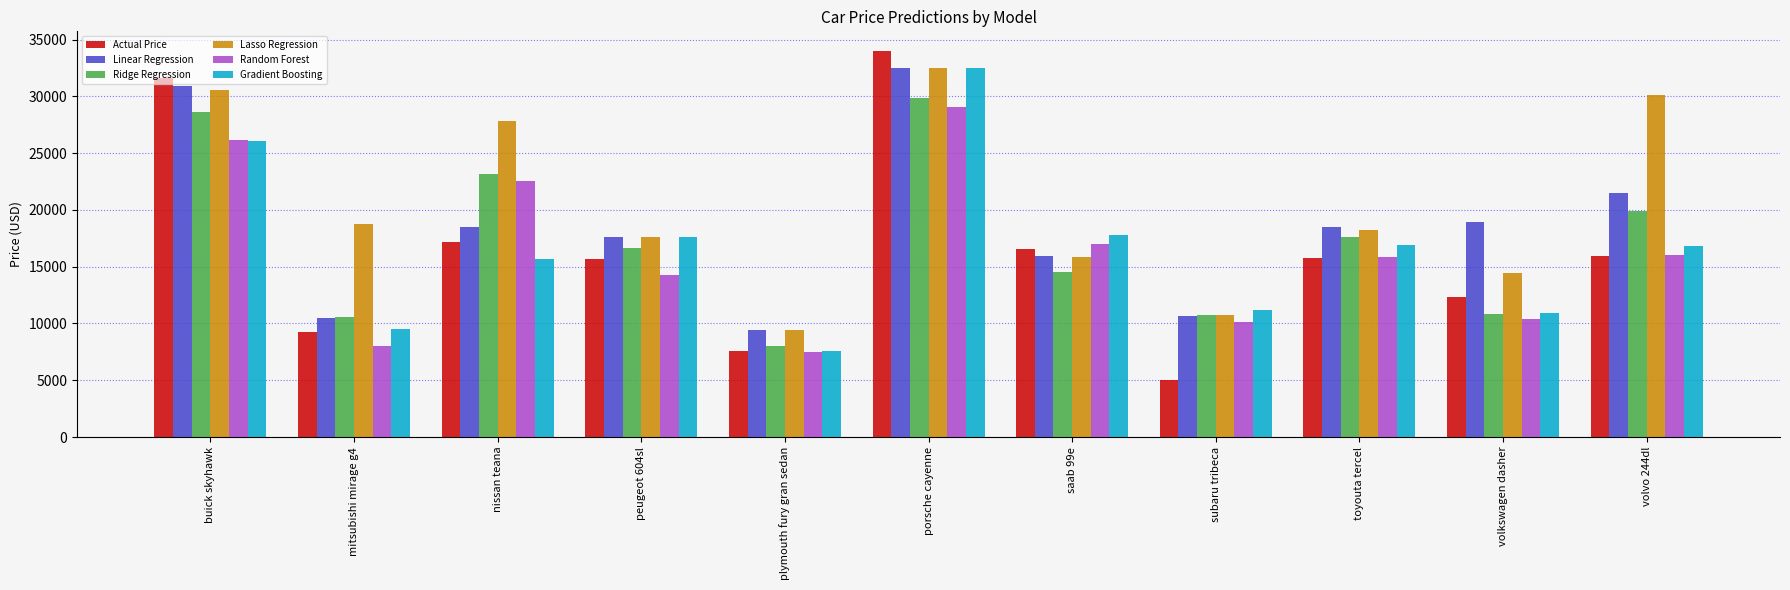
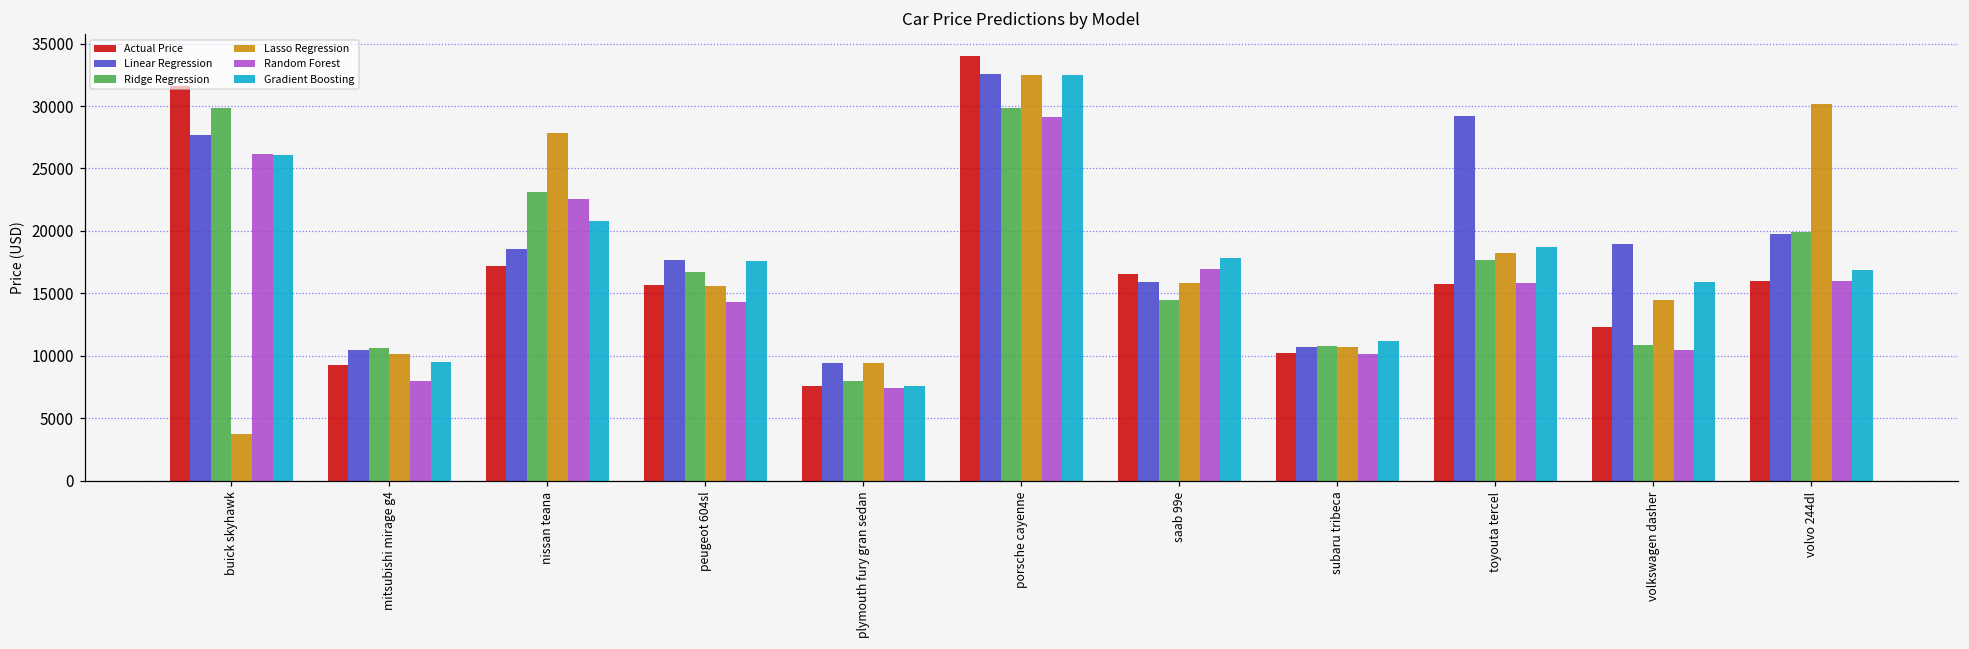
Linear Regression, buick skyhawk: 30900 -> 27700
Ridge Regression, buick skyhawk: 28600 -> 29800
Lasso Regression, buick skyhawk: 30600 -> 3700
Lasso Regression, mitsubishi mirage g4: 18800 -> 10100
Gradient Boosting, nissan teana: 15600 -> 20800
Lasso Regression, peugeot 604sl: 17600 -> 15600
Actual Price, subaru tribeca: 5000 -> 10200
Linear Regression, toyouta tercel: 18500 -> 29200
Gradient Boosting, toyouta tercel: 16900 -> 18700
Gradient Boosting, volkswagen dasher: 10900 -> 15900
Linear Regression, volvo 244dl: 21500 -> 19700
